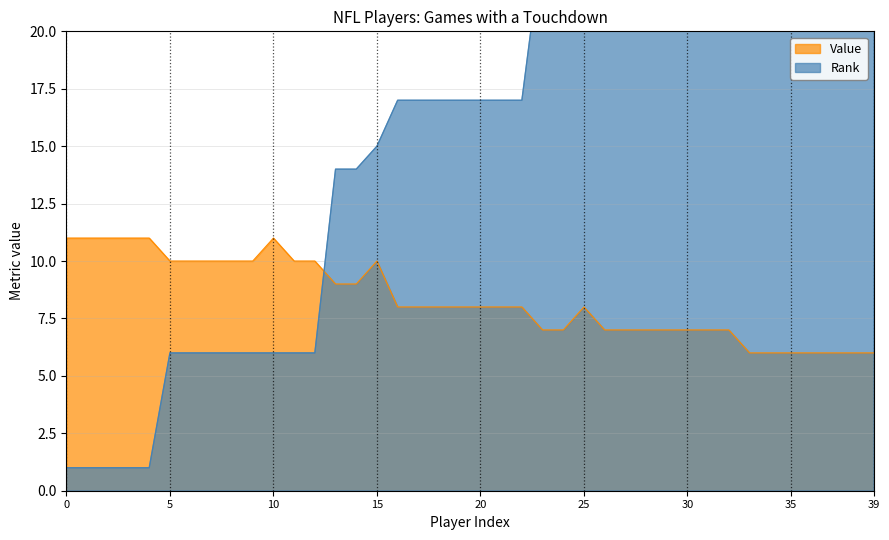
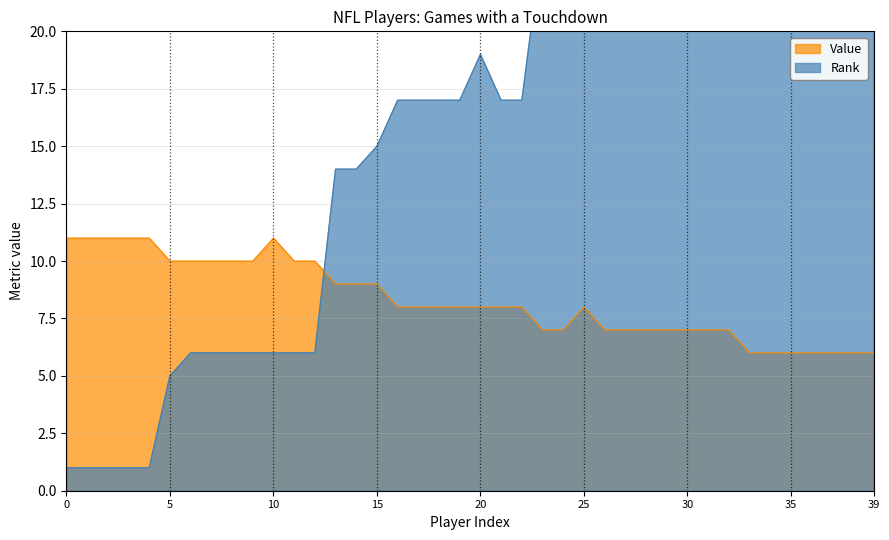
Rank, 5: 6 -> 5
Value, 15: 10 -> 9
Rank, 20: 17 -> 19
